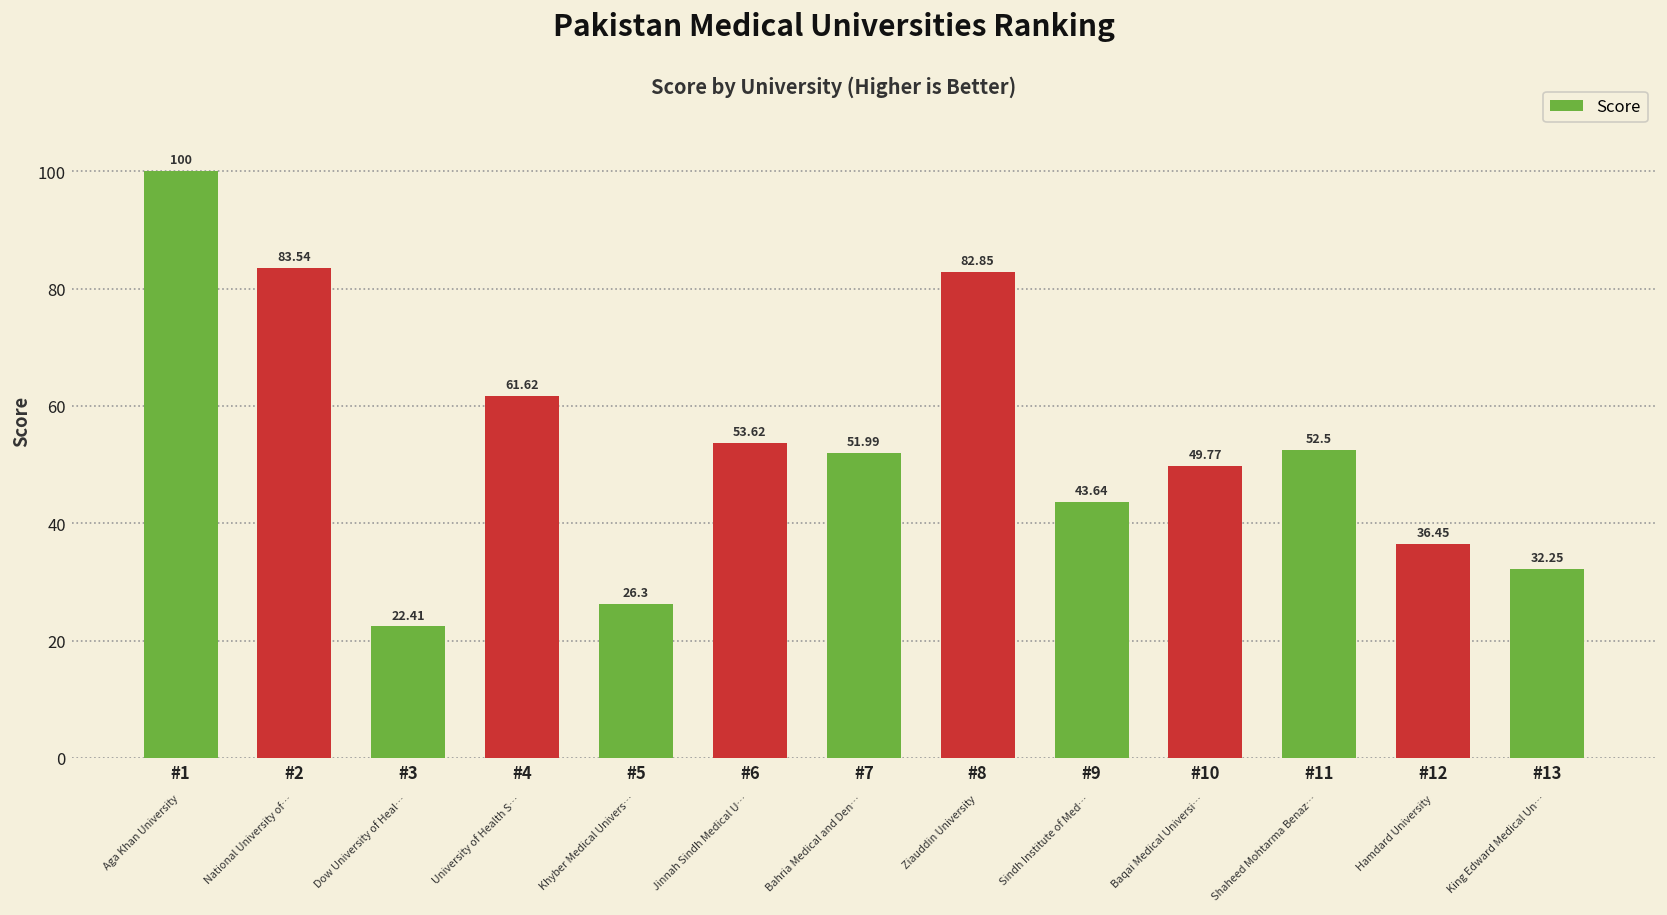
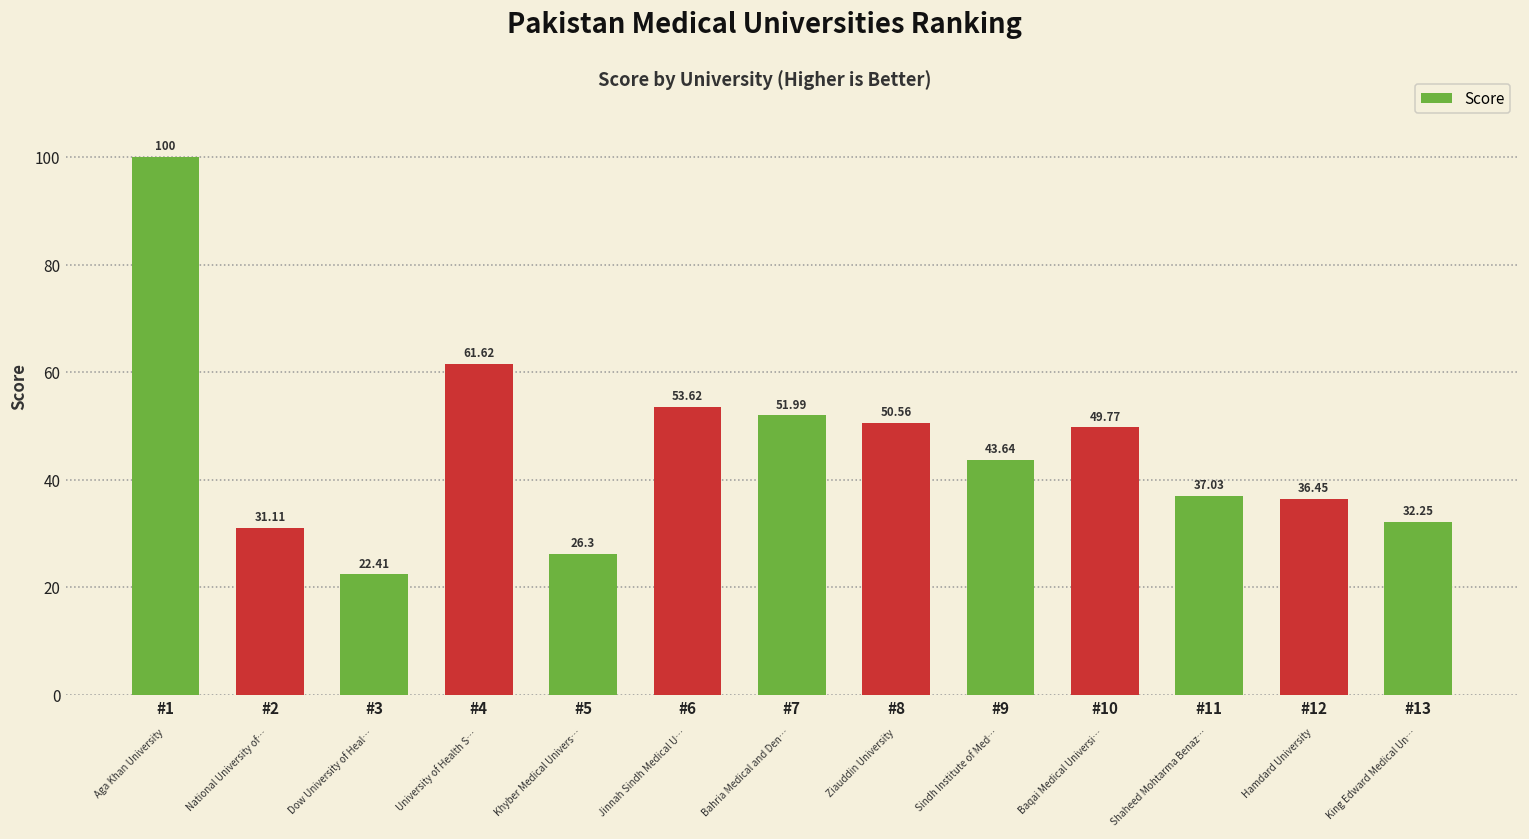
#2: 83.54 -> 31.11
#8: 82.85 -> 50.56
#11: 52.5 -> 37.03
